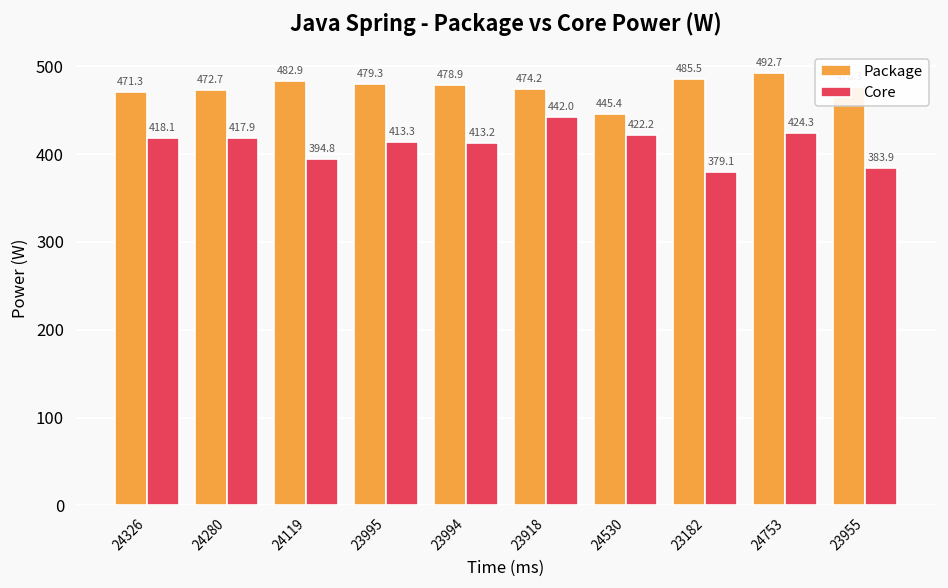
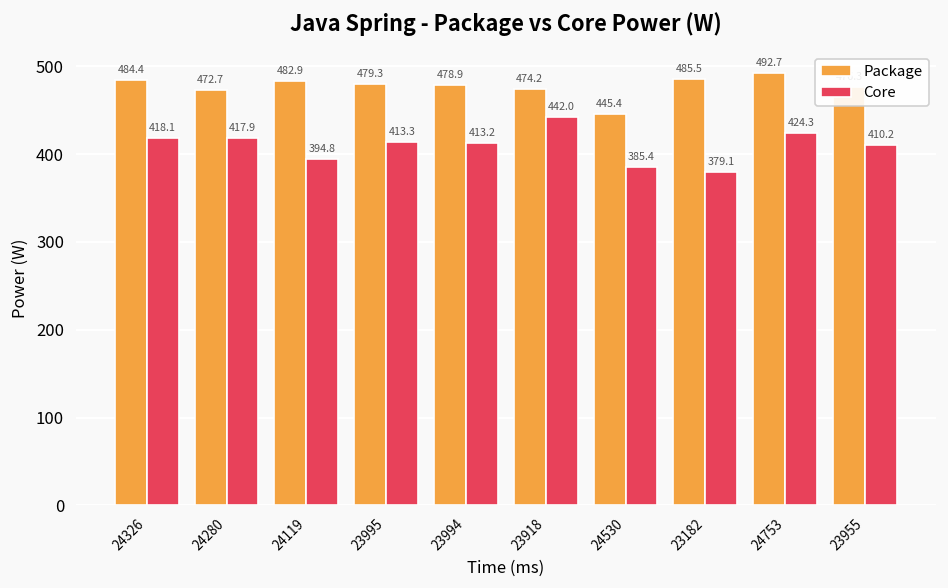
Package, 24326: 471.3 -> 484.4
Core, 24530: 422.2 -> 385.4
Core, 23955: 383.9 -> 410.2
